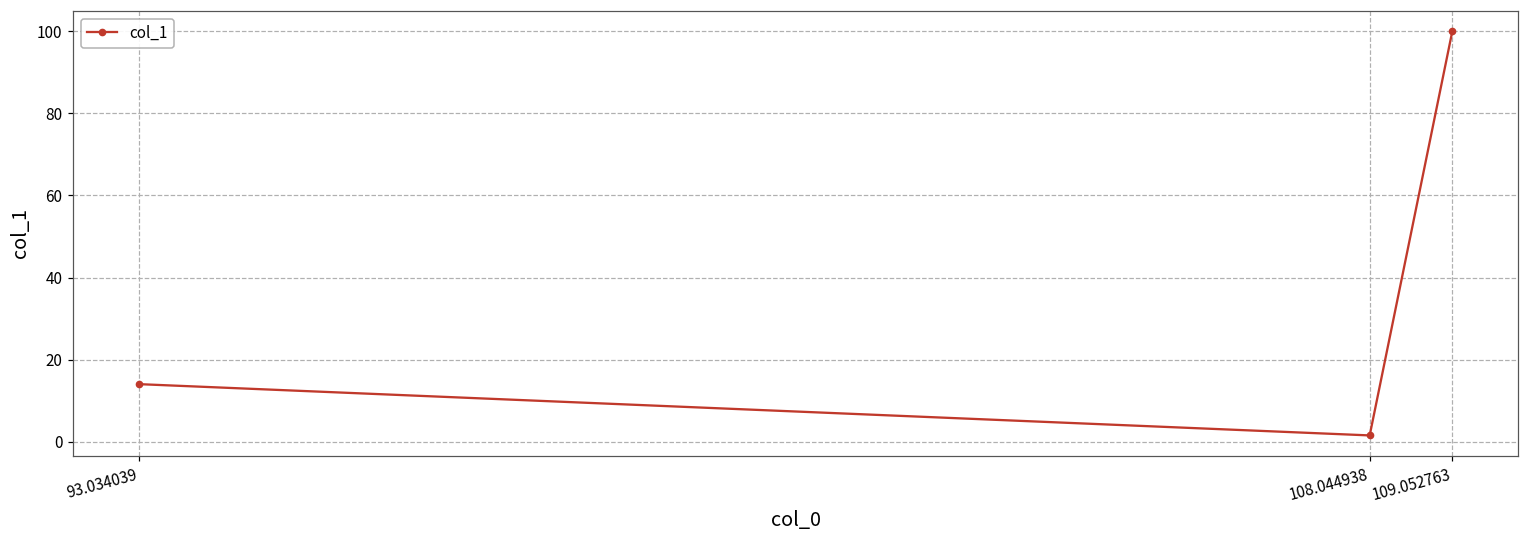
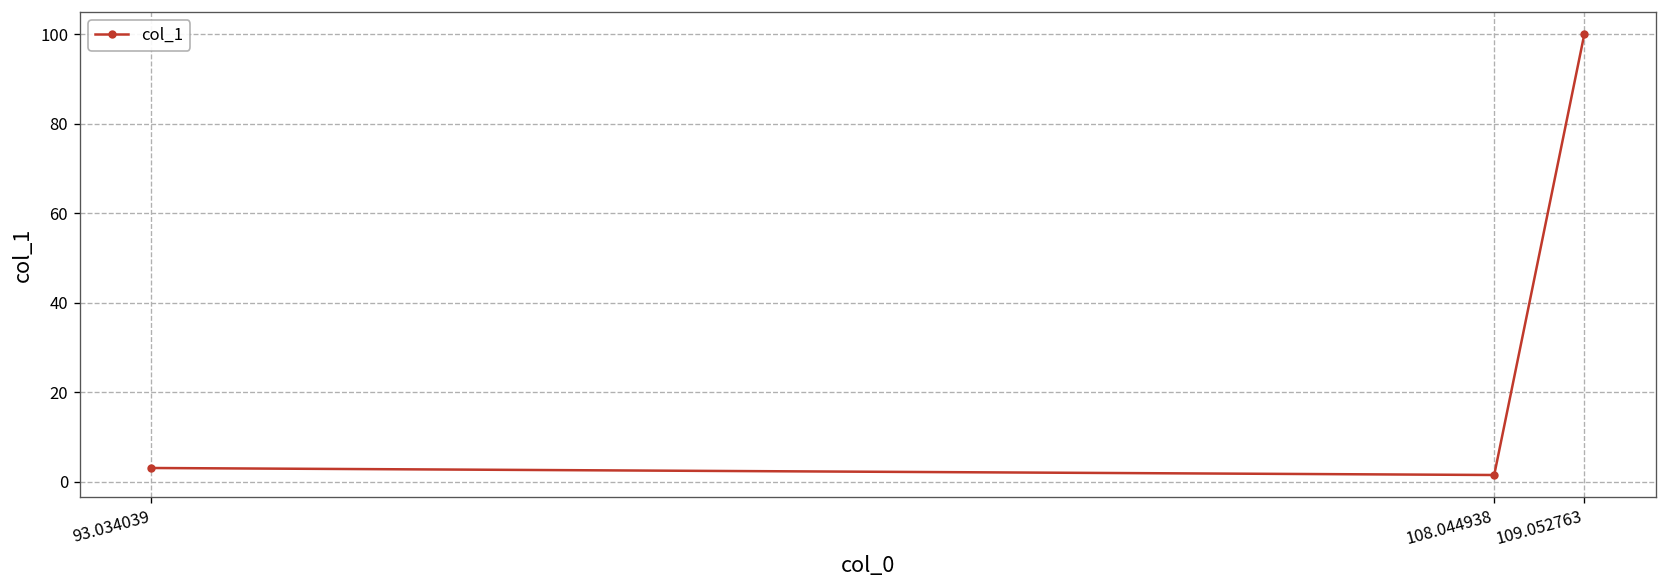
93.034039: 14 -> 3
